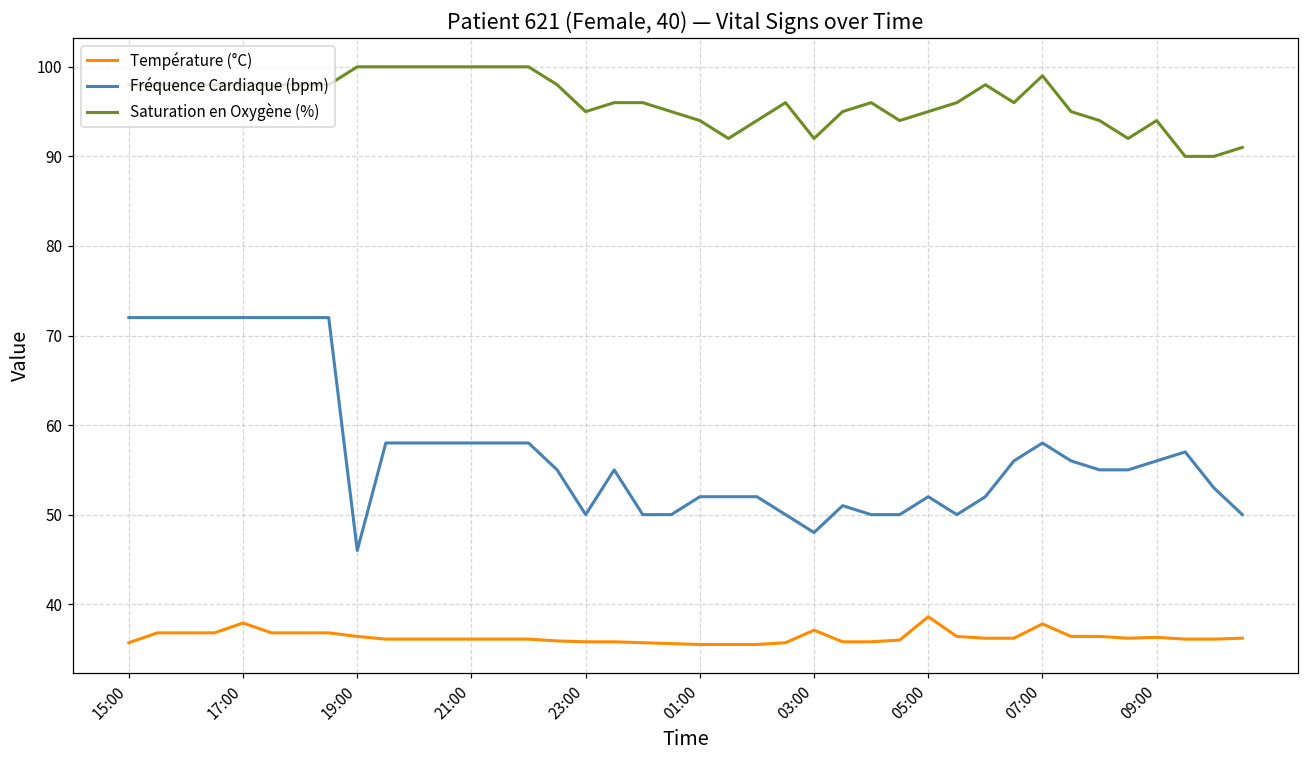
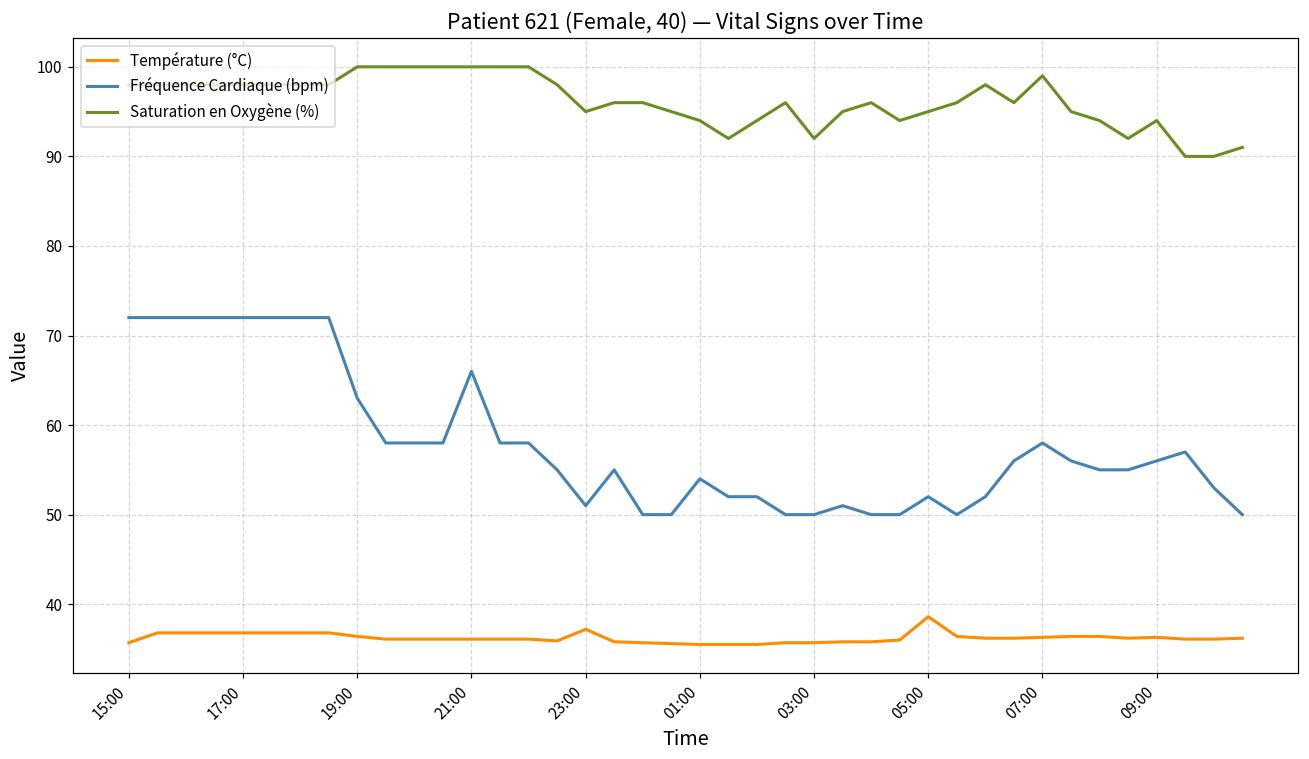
Température (°C), 17:00: 38 -> 37
Fréquence Cardiaque (bpm), 19:00: 46 -> 63
Fréquence Cardiaque (bpm), 21:00: 58 -> 66
Température (°C), 23:00: 36 -> 37
Fréquence Cardiaque (bpm), 23:00: 50 -> 51
Fréquence Cardiaque (bpm), 01:00: 52 -> 54
Température (°C), 03:00: 37 -> 36
Fréquence Cardiaque (bpm), 03:00: 48 -> 50
Température (°C), 07:00: 38 -> 36
